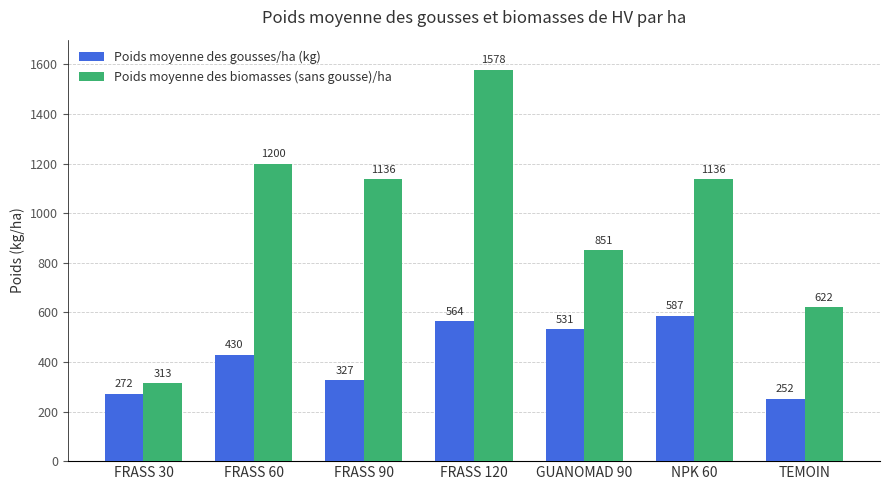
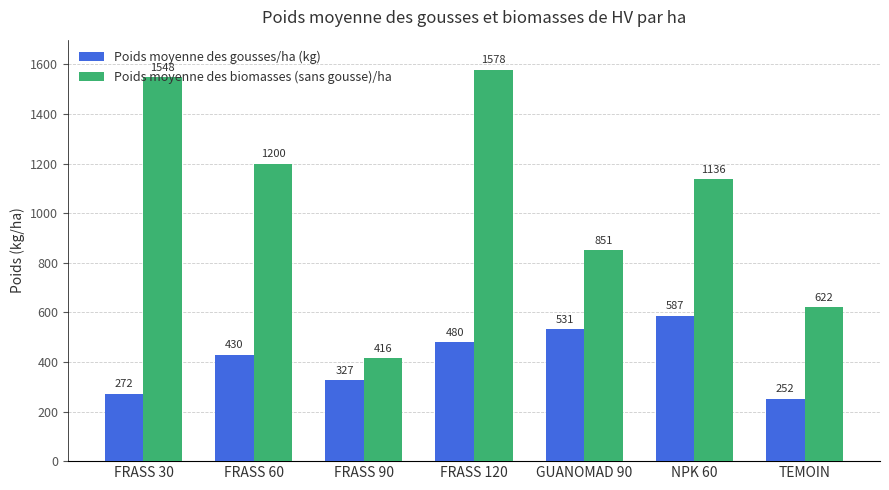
Poids moyenne des biomasses (sans gousse)/ha, FRASS 30: 313 -> 1548
Poids moyenne des biomasses (sans gousse)/ha, FRASS 90: 1136 -> 416
Poids moyenne des gousses/ha (kg), FRASS 120: 564 -> 480
